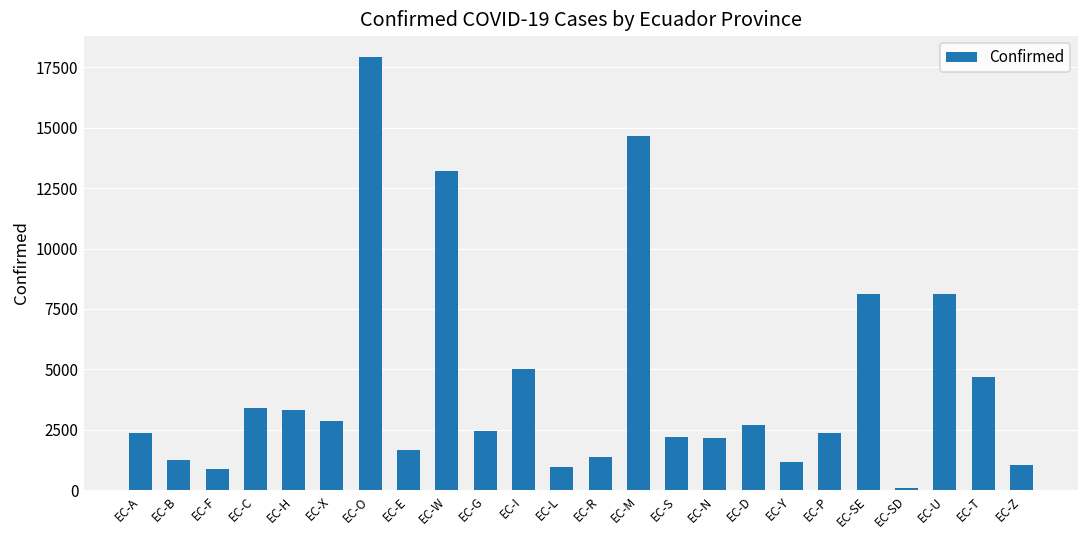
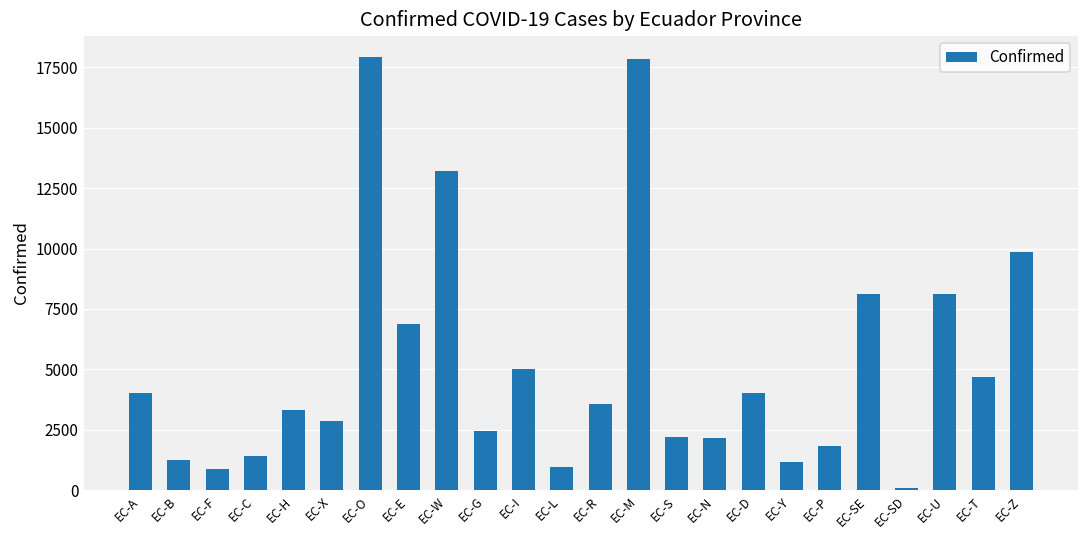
EC-A: 2400 -> 4000
EC-C: 3400 -> 1400
EC-E: 1700 -> 6900
EC-R: 1400 -> 3600
EC-M: 14600 -> 17800
EC-D: 2700 -> 4000
EC-P: 2400 -> 1800
EC-Z: 1000 -> 9800
